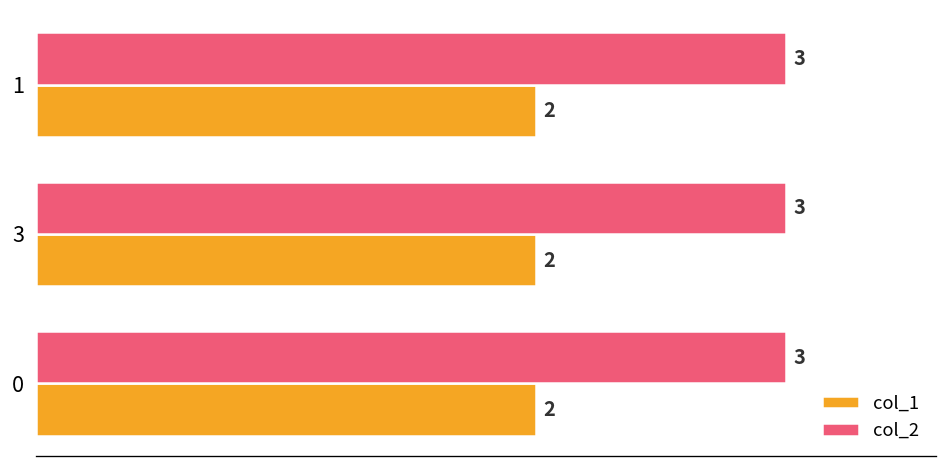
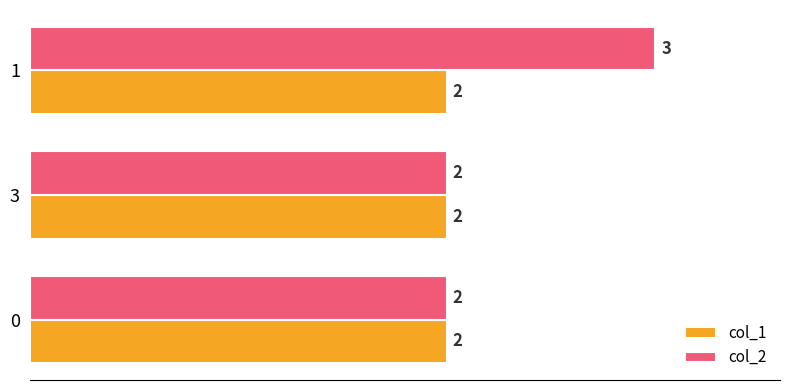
col_2, 3: 3 -> 2
col_2, 0: 3 -> 2
